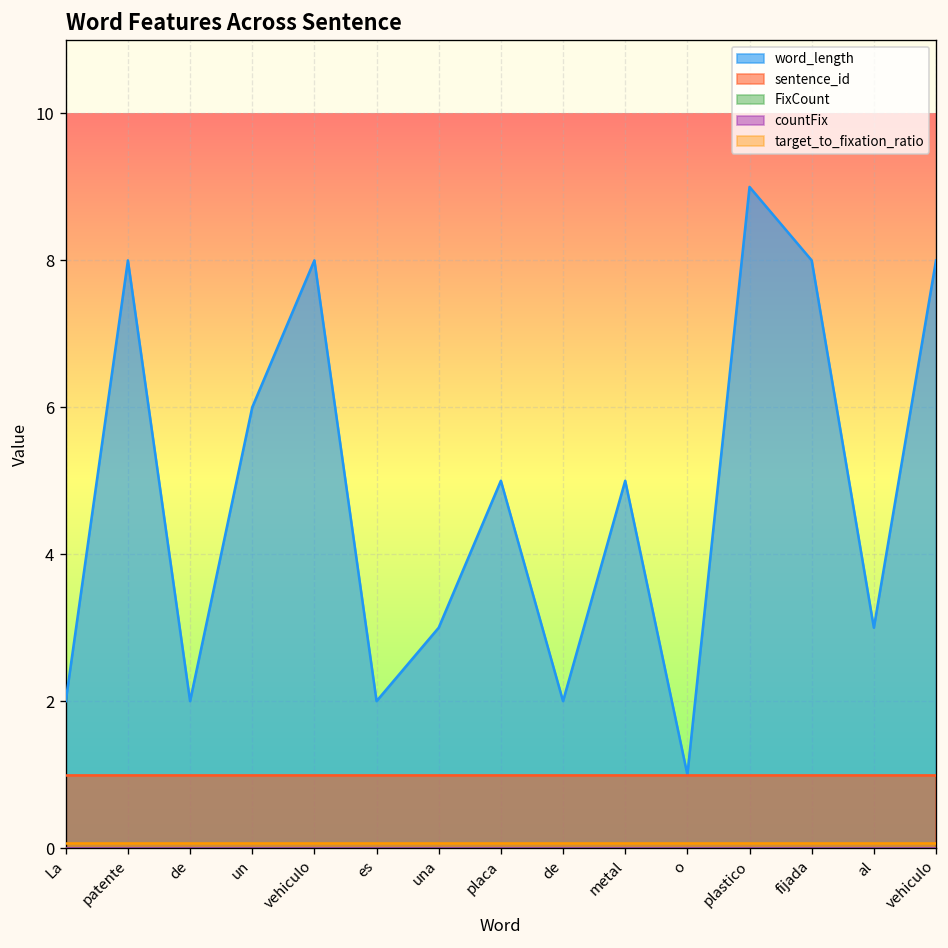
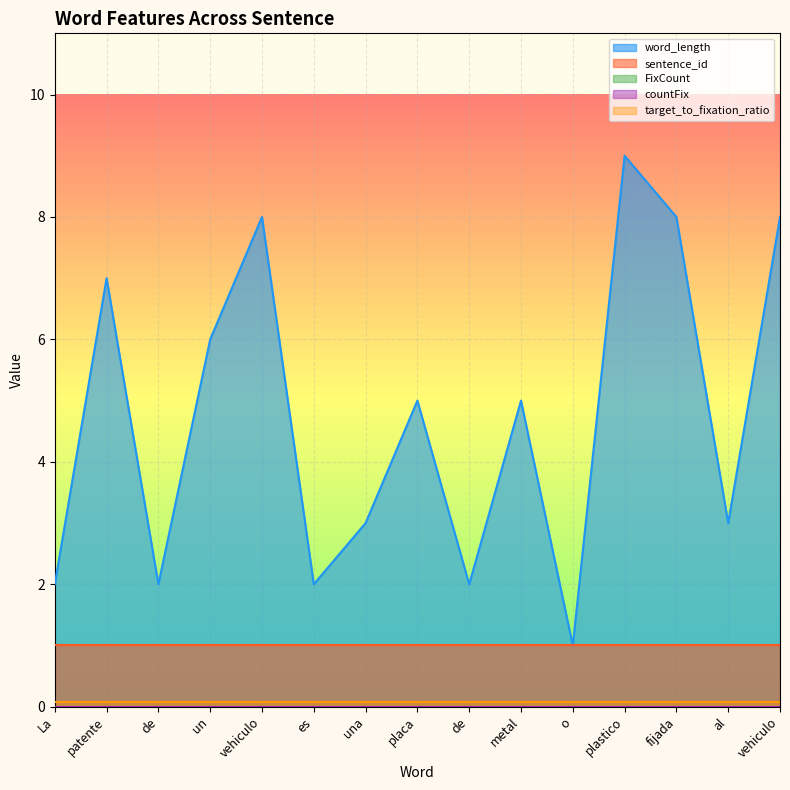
word_length, patente: 8 -> 7
